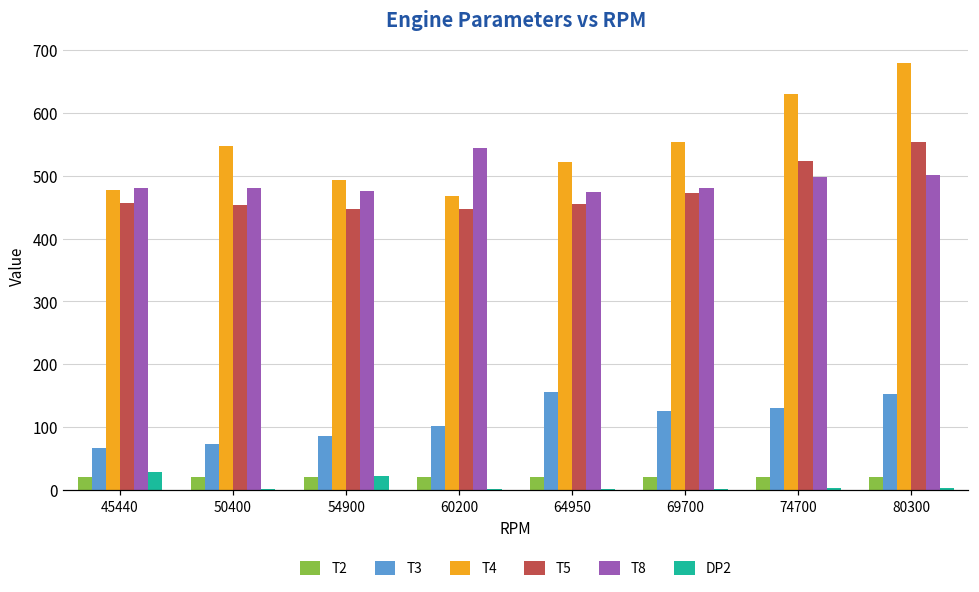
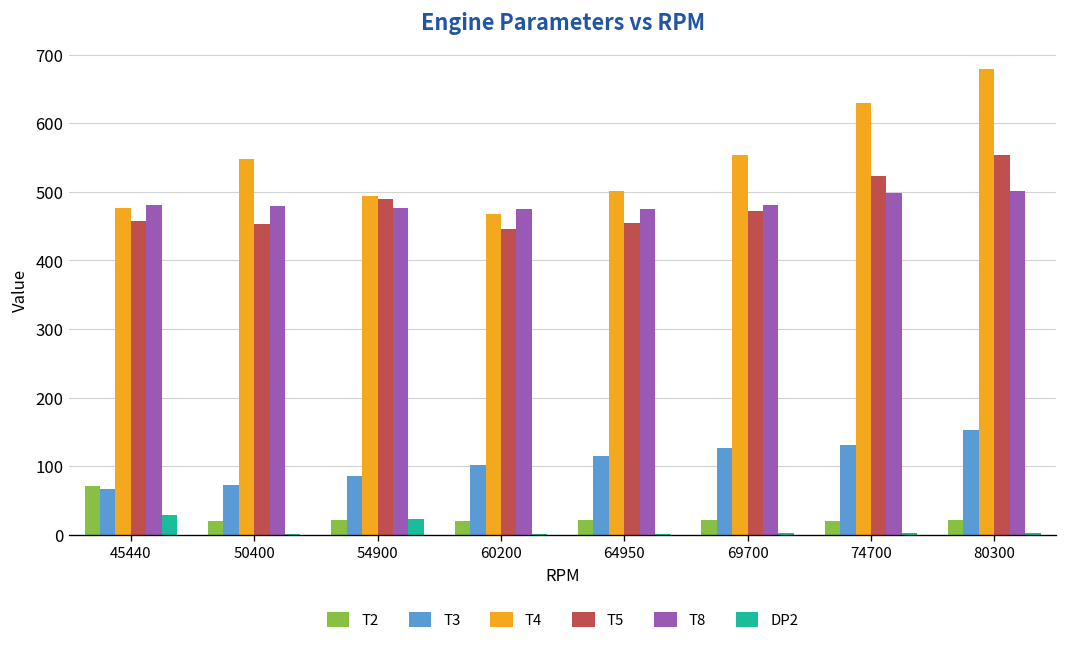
T2, 45440: 20 -> 70
T5, 54900: 450 -> 490
T8, 60200: 540 -> 480
T3, 64950: 160 -> 120
T4, 64950: 520 -> 500
